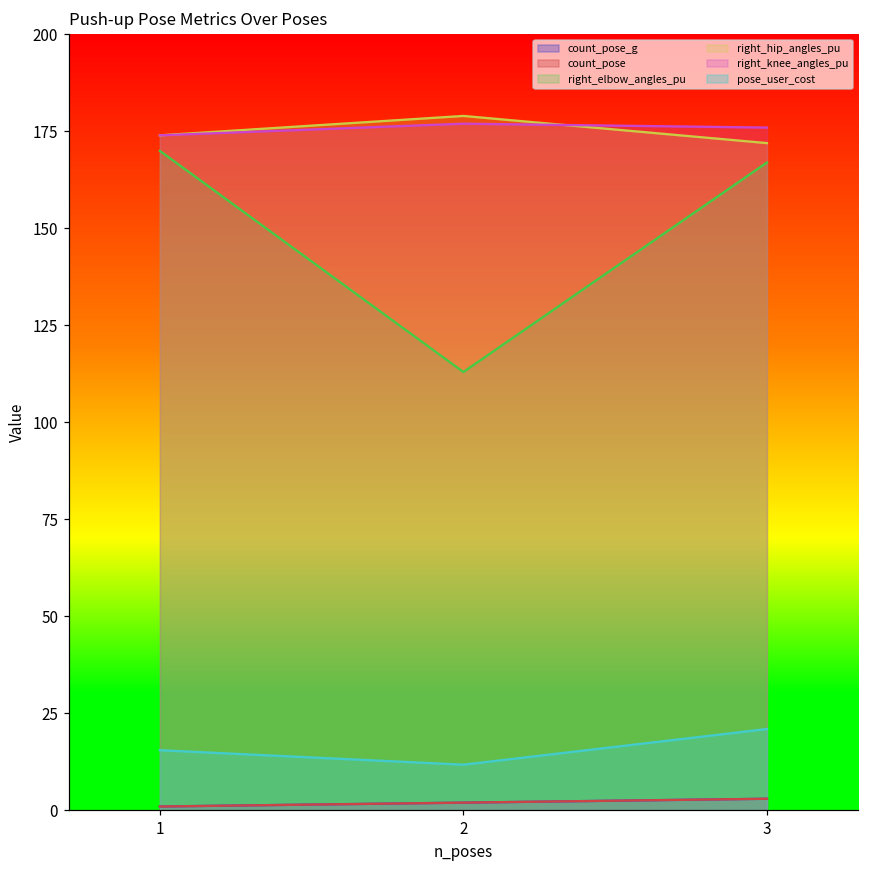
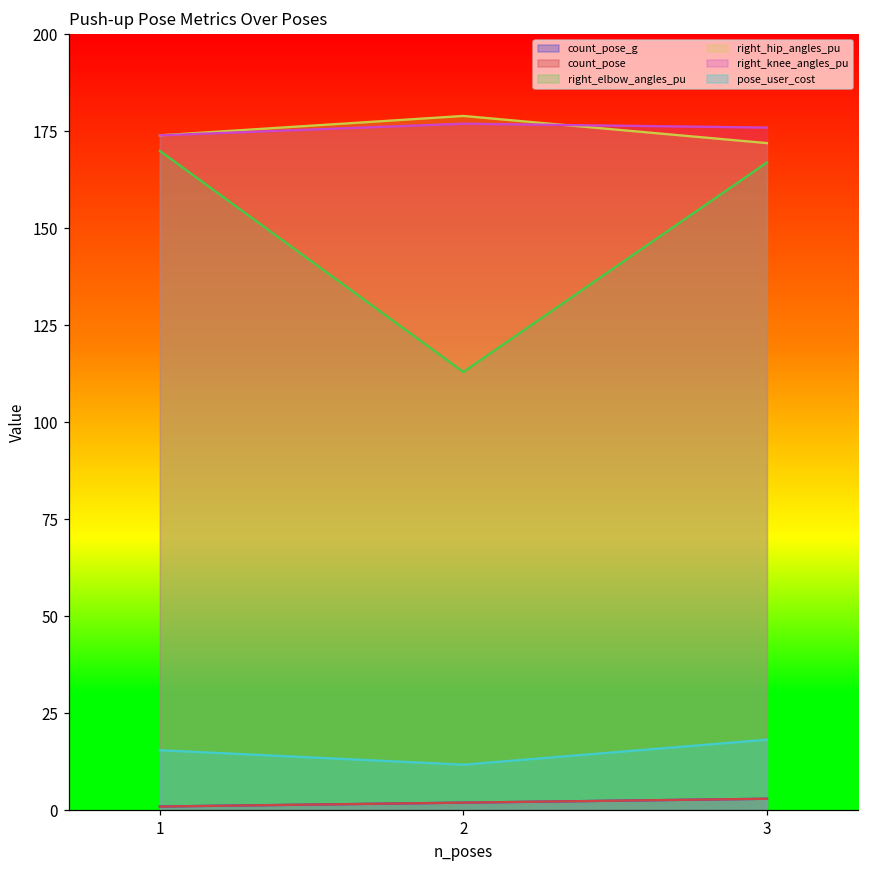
pose_user_cost, 3: 21 -> 18
